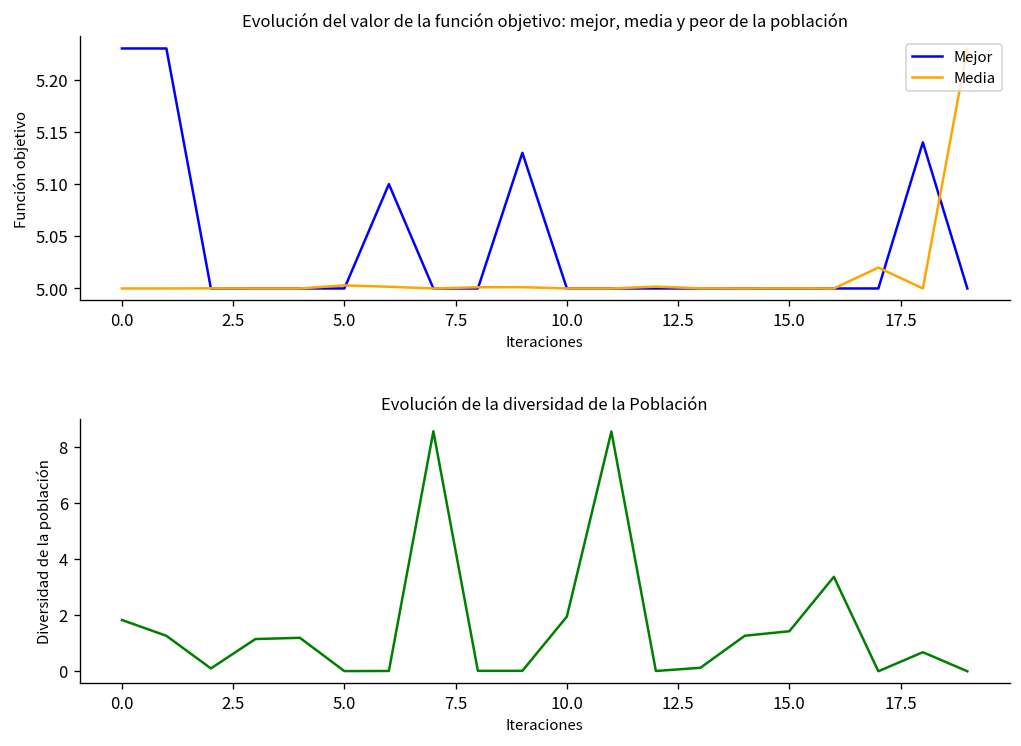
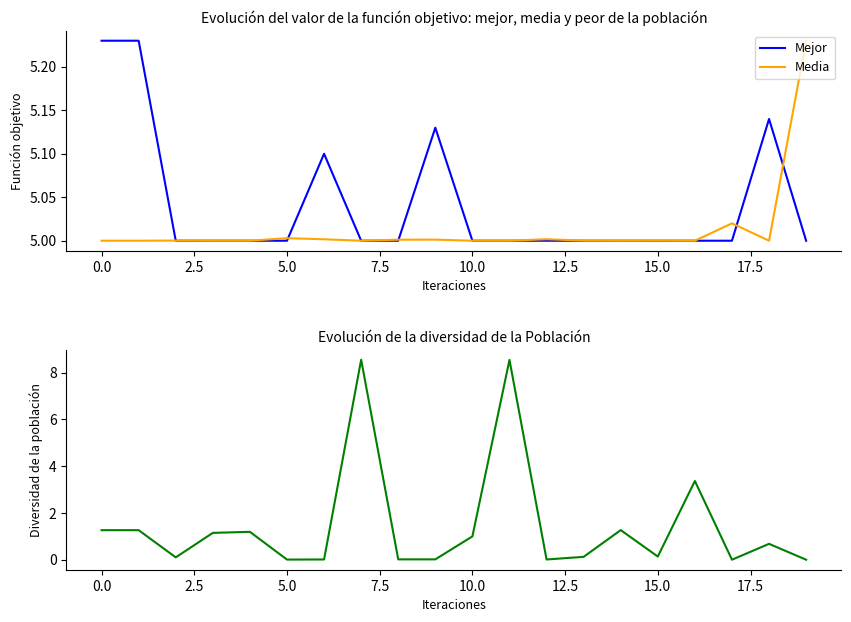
Evolución de la diversidad de la Población, 0.0: 1.8 -> 1.3
Evolución de la diversidad de la Población, 10.0: 1.9 -> 1.0
Evolución de la diversidad de la Población, 15.0: 1.4 -> 0.1
